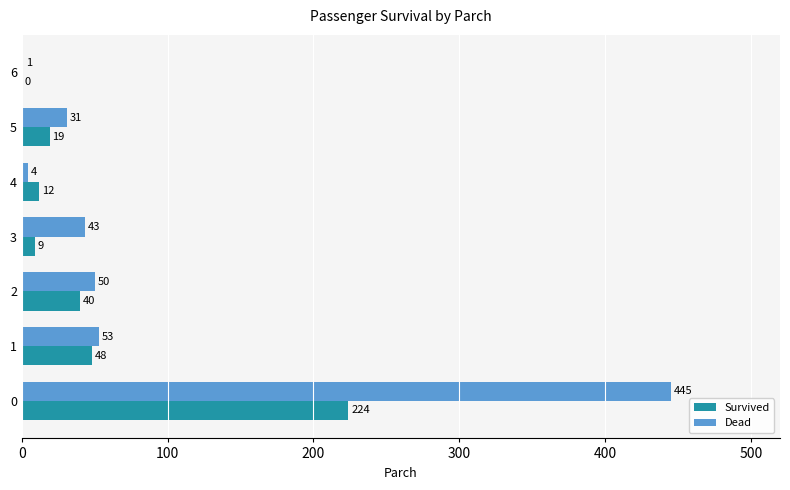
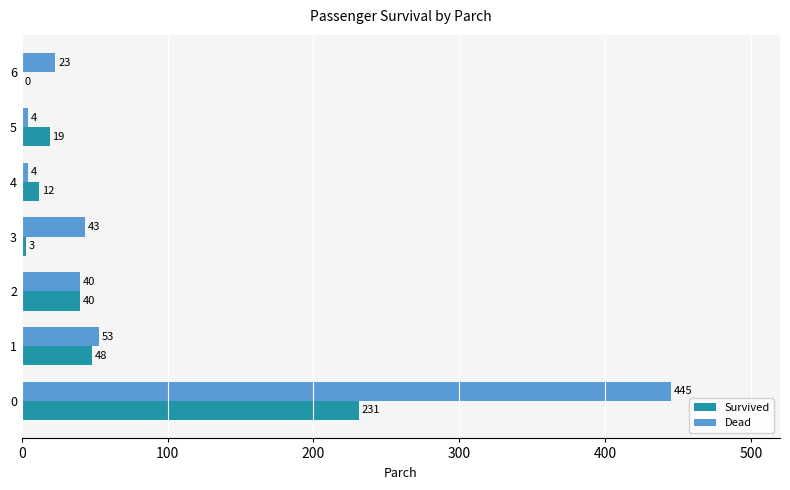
Dead, 6: 1 -> 23
Dead, 5: 31 -> 4
Survived, 3: 9 -> 3
Dead, 2: 50 -> 40
Survived, 0: 224 -> 231
